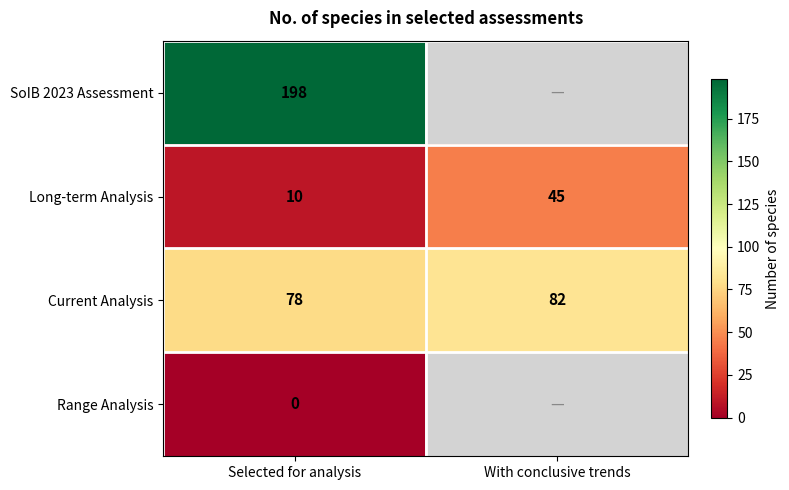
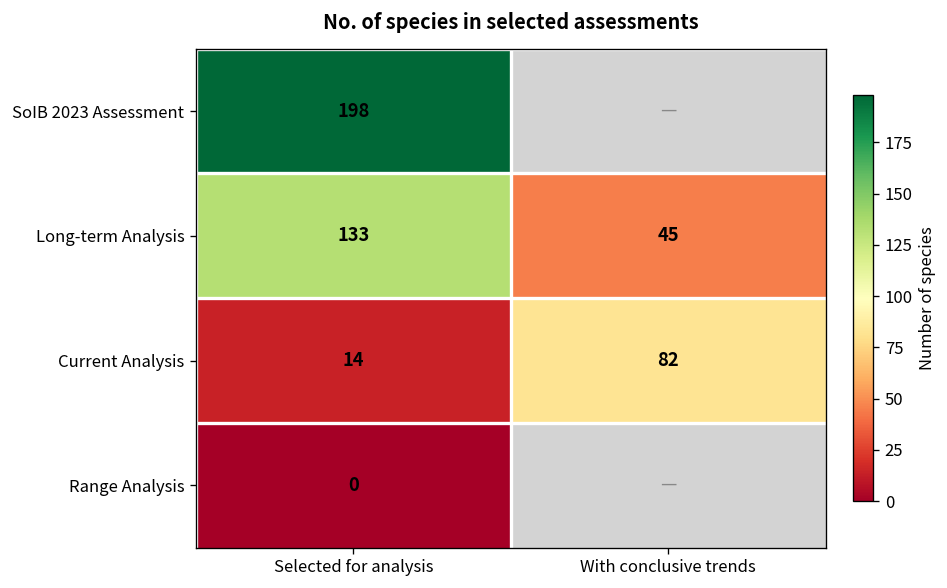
Long-term Analysis, Selected for analysis: 10 -> 133
Current Analysis, Selected for analysis: 78 -> 14
